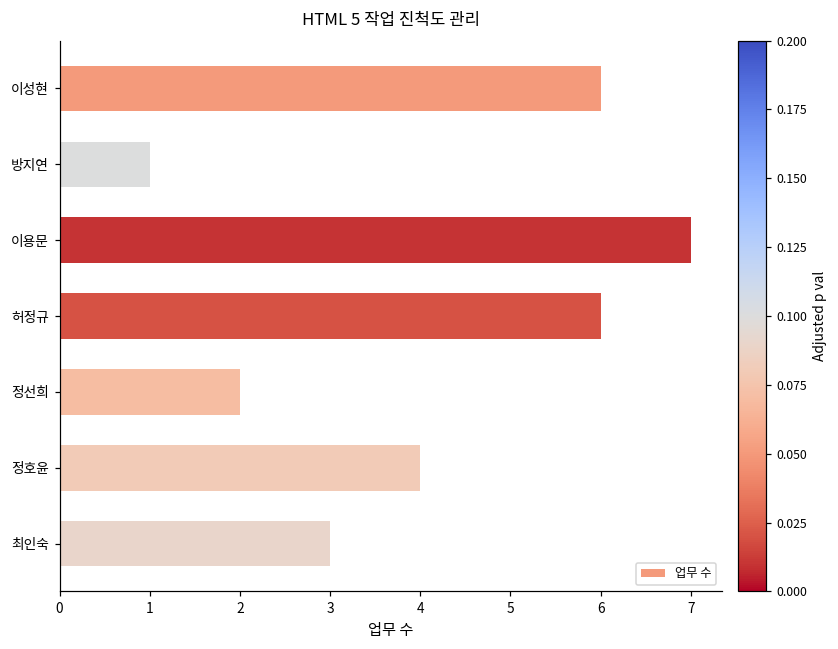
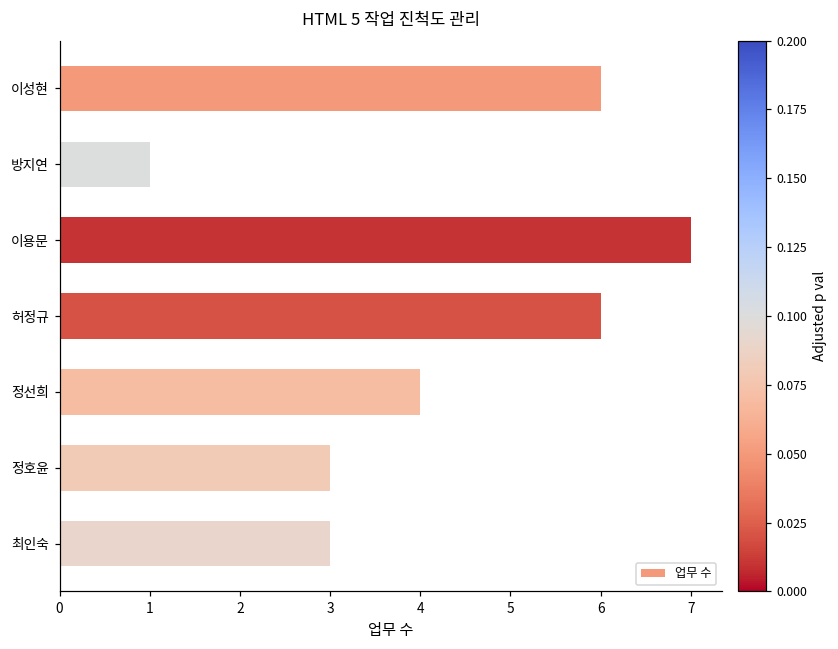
정선희: 2 -> 4
정호윤: 4 -> 3
